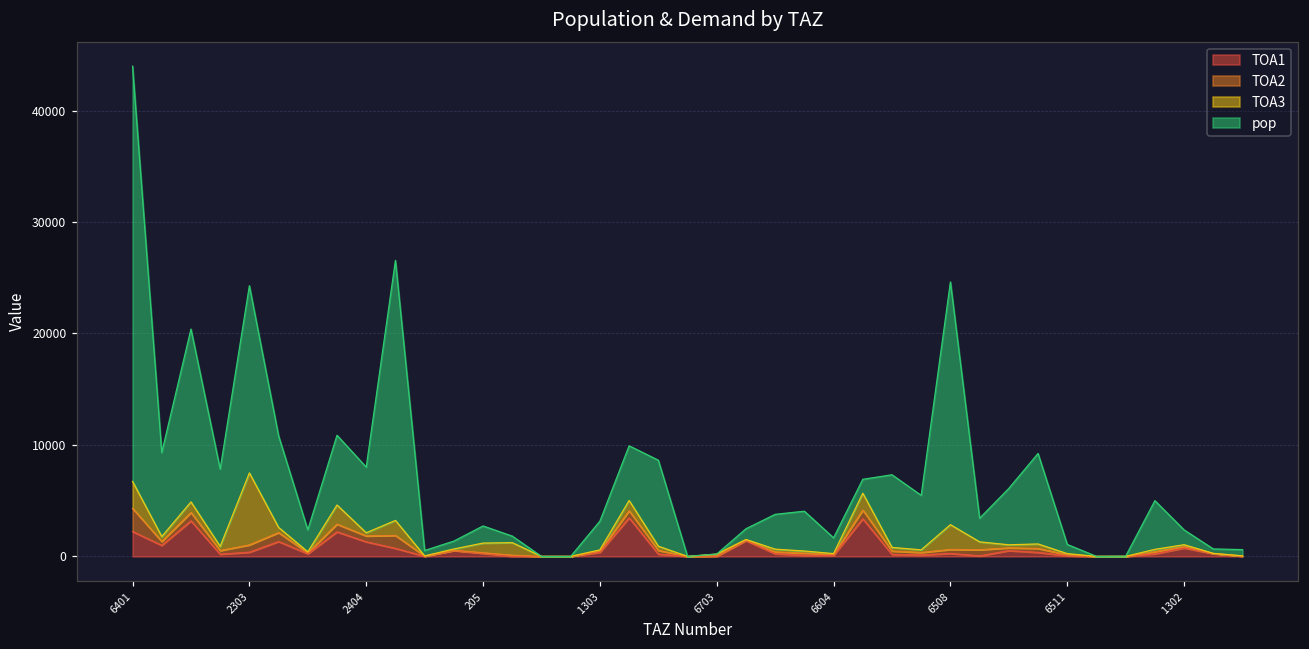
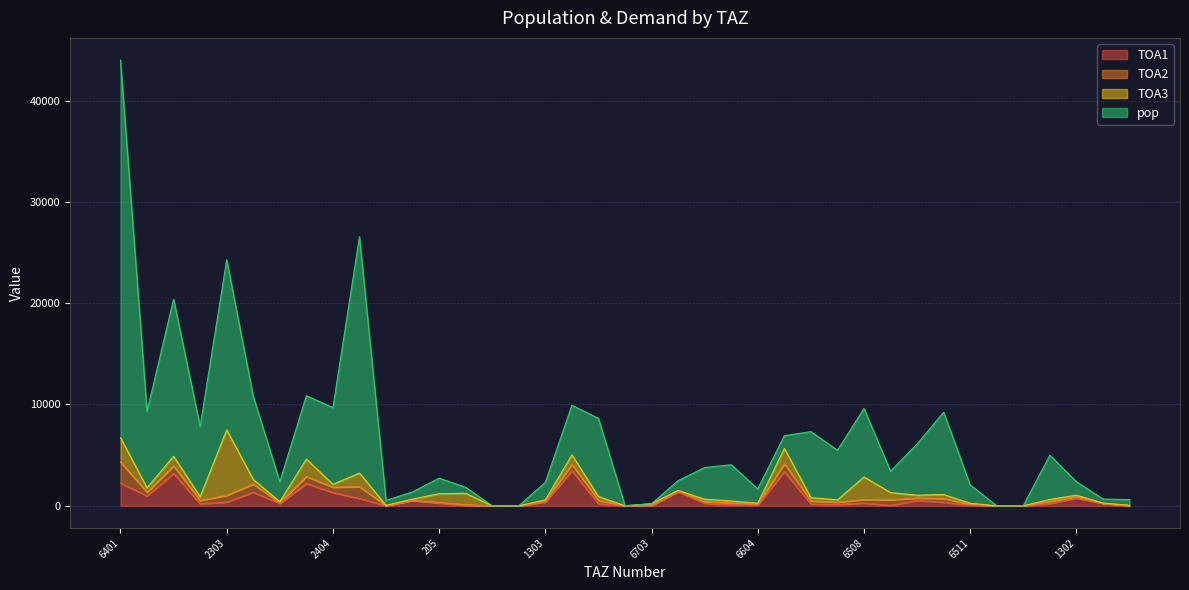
pop, 2404: 5900 -> 7600
pop, 1303: 2600 -> 1700
pop, 6508: 21800 -> 6800
pop, 6511: 800 -> 1800
